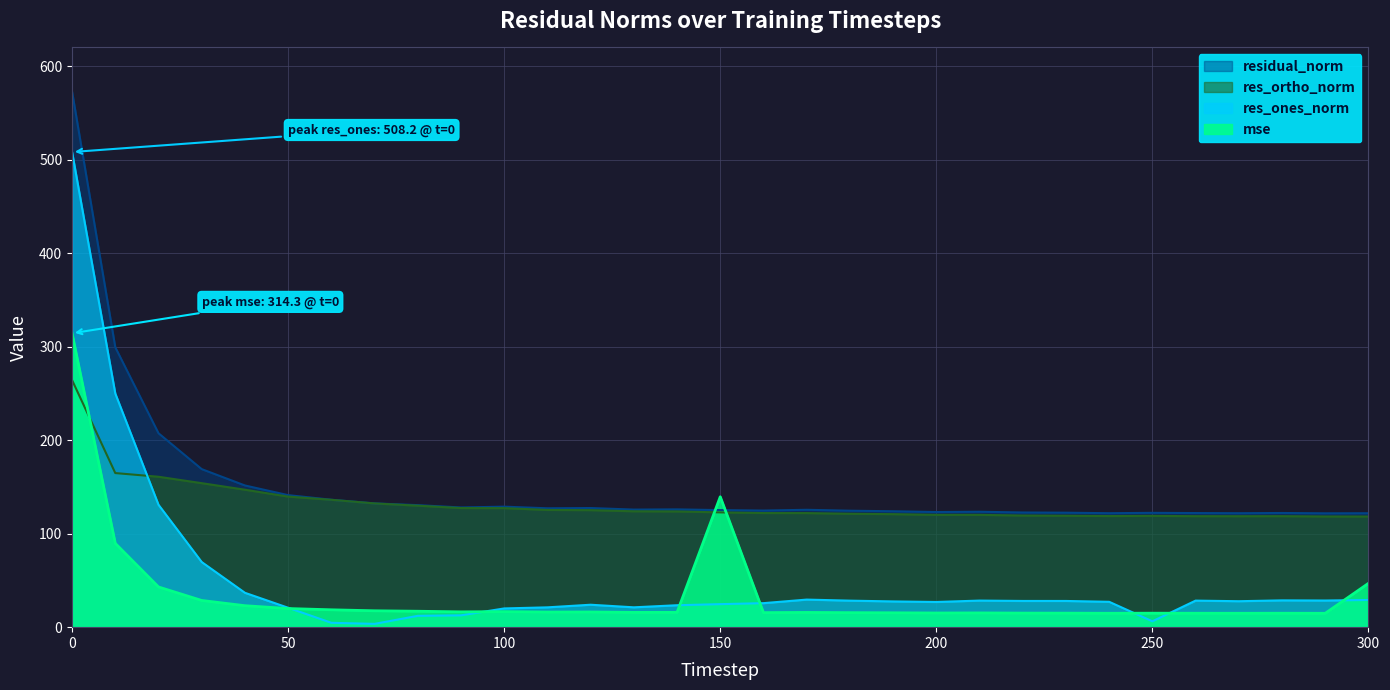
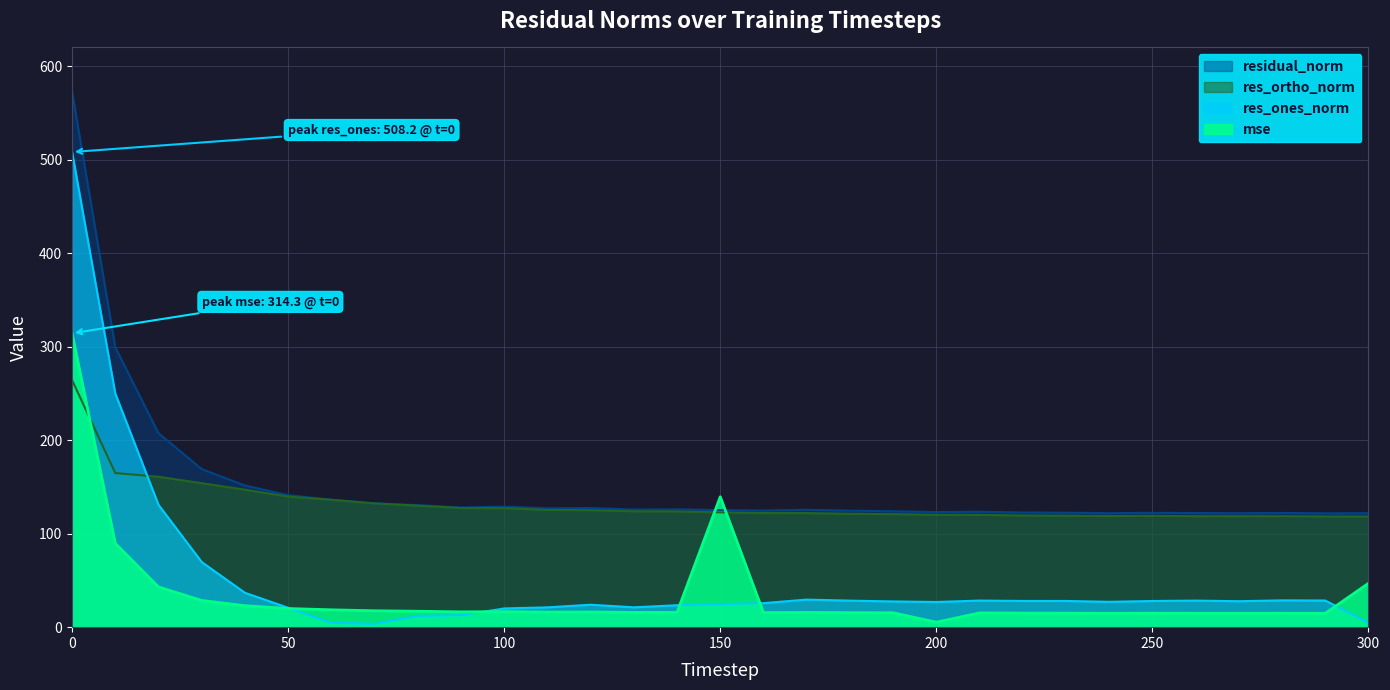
mse, 200: 20 -> 10
res_ones_norm, 250: 10 -> 30
res_ones_norm, 300: 30 -> 0
